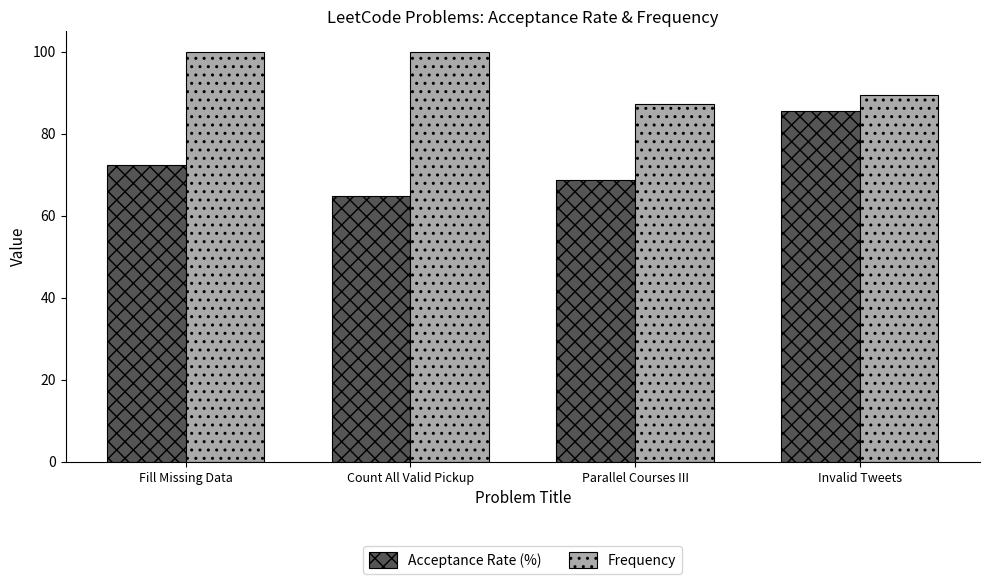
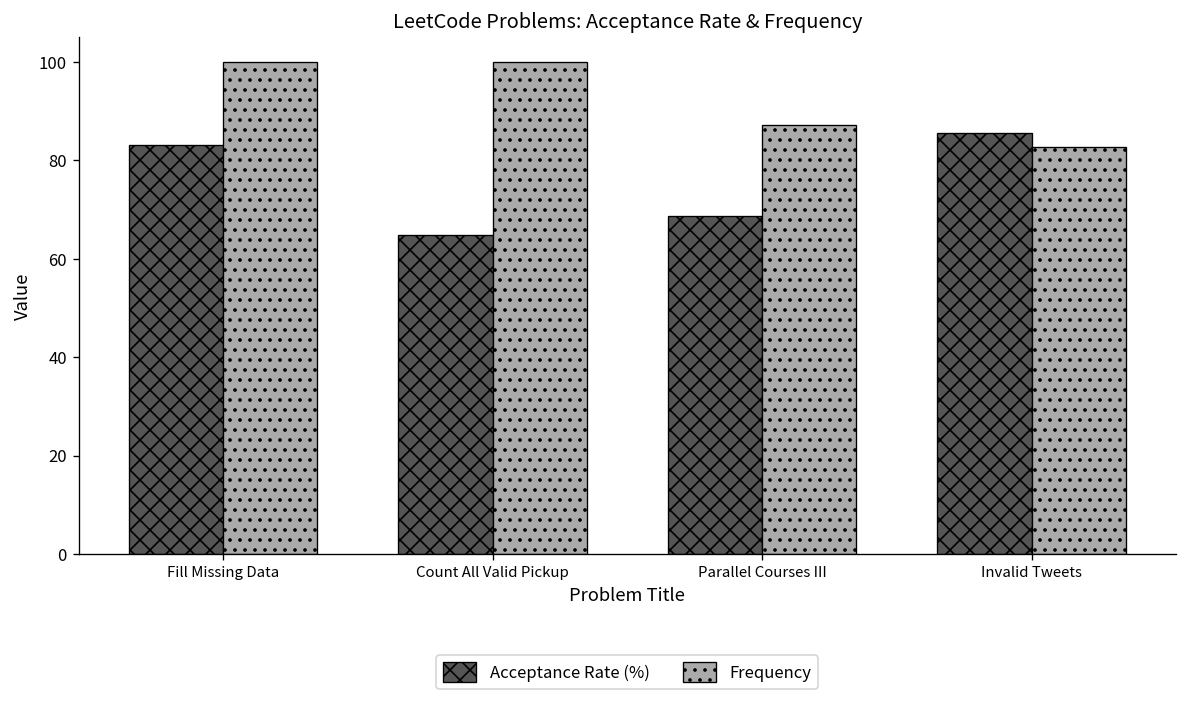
Acceptance Rate (%), Fill Missing Data: 72 -> 83
Frequency, Invalid Tweets: 89 -> 83
